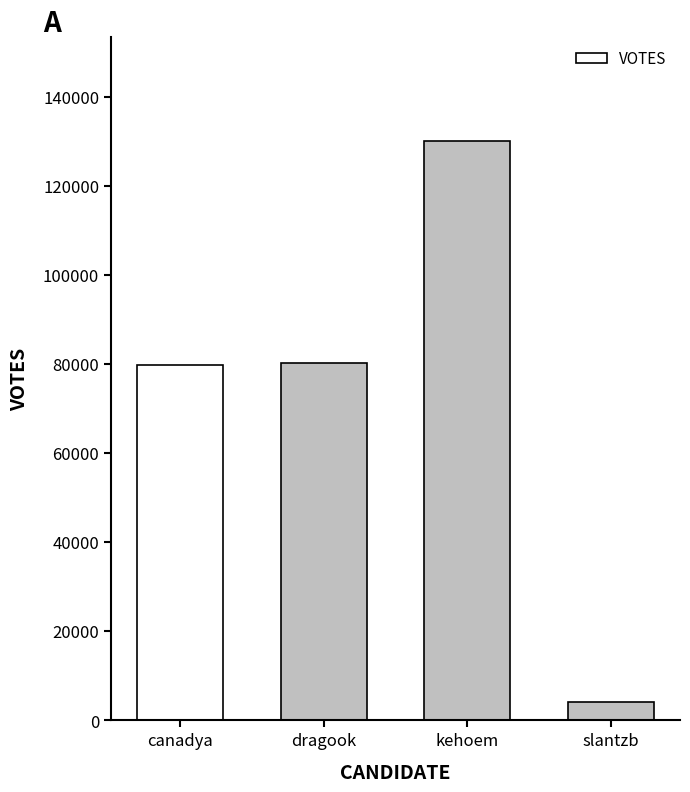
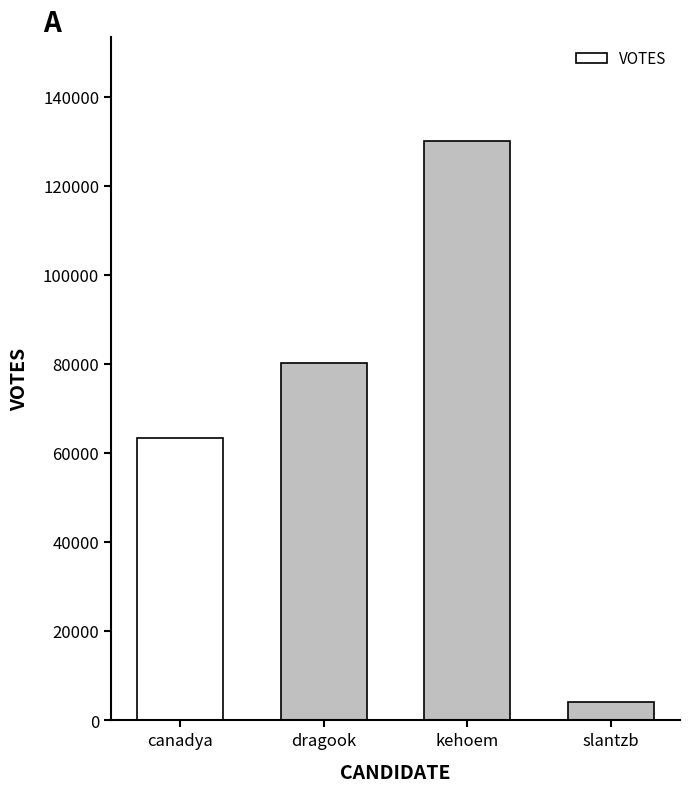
canadya: 80000 -> 63000
